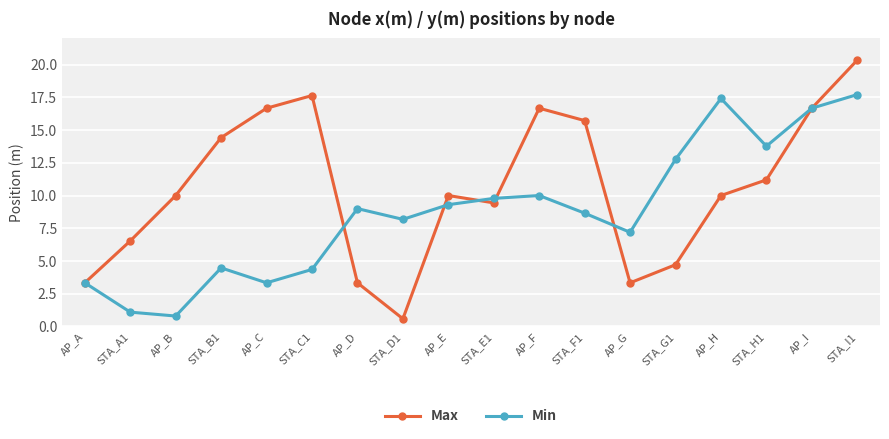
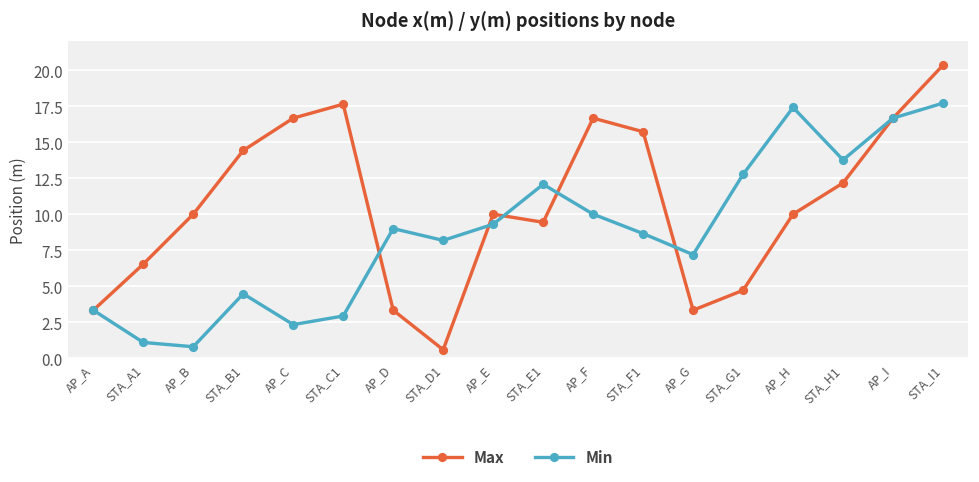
Min, AP_C: 3.3 -> 2.3
Min, STA_C1: 4.4 -> 2.9
Min, STA_E1: 9.8 -> 12.1
Max, STA_H1: 11.2 -> 12.2
